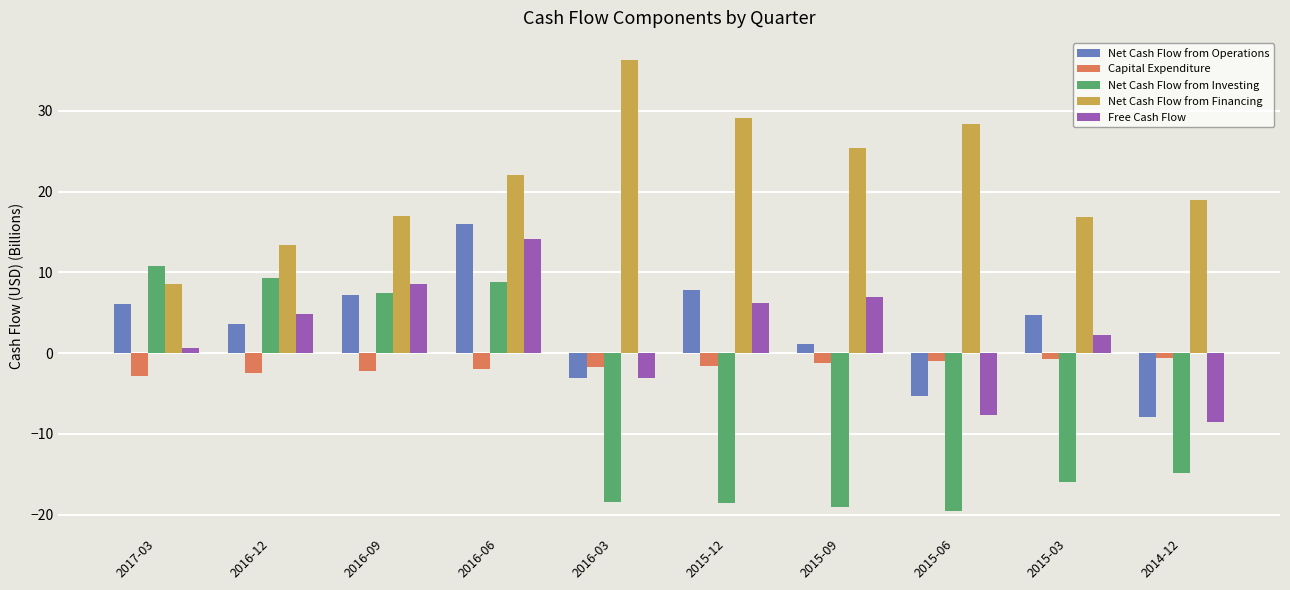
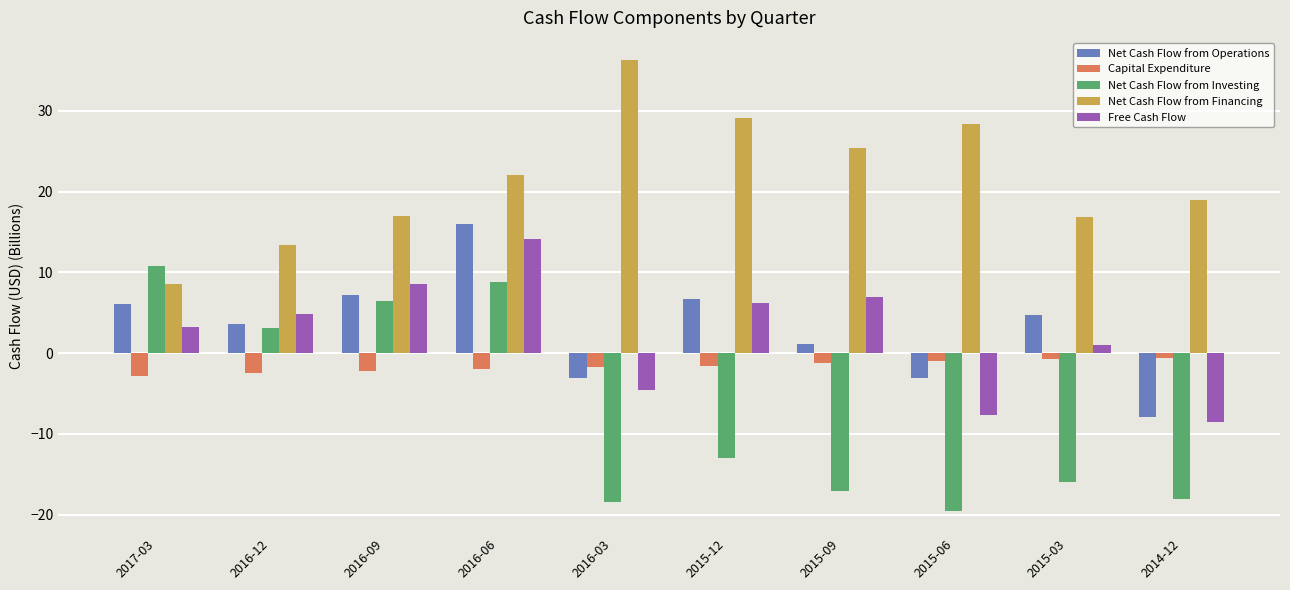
Free Cash Flow, 2017-03: 1 -> 3
Net Cash Flow from Investing, 2016-12: 9 -> 3
Net Cash Flow from Investing, 2016-09: 7 -> 6
Free Cash Flow, 2016-03: -3 -> -5
Net Cash Flow from Operations, 2015-12: 8 -> 7
Net Cash Flow from Investing, 2015-12: -19 -> -13
Net Cash Flow from Investing, 2015-09: -19 -> -17
Net Cash Flow from Operations, 2015-06: -5 -> -3
Free Cash Flow, 2015-03: 2 -> 1
Net Cash Flow from Investing, 2014-12: -15 -> -18
